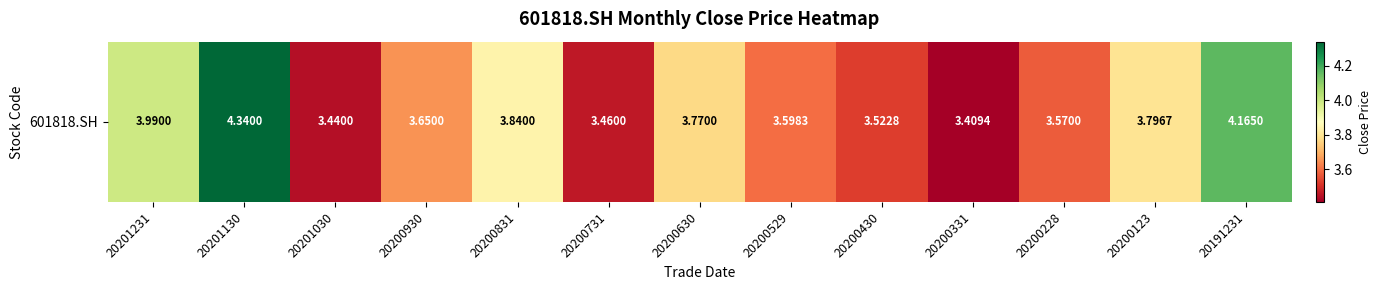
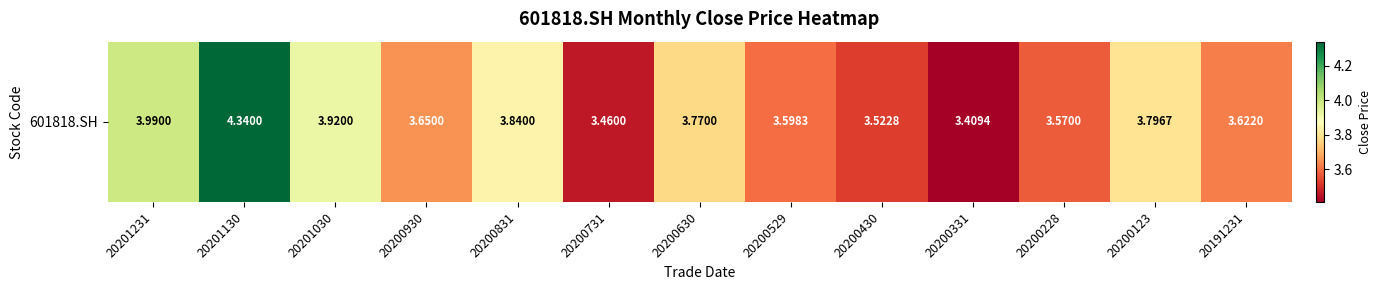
601818.SH, 20201030: 3.4400 -> 3.9200
601818.SH, 20191231: 4.1650 -> 3.6220
